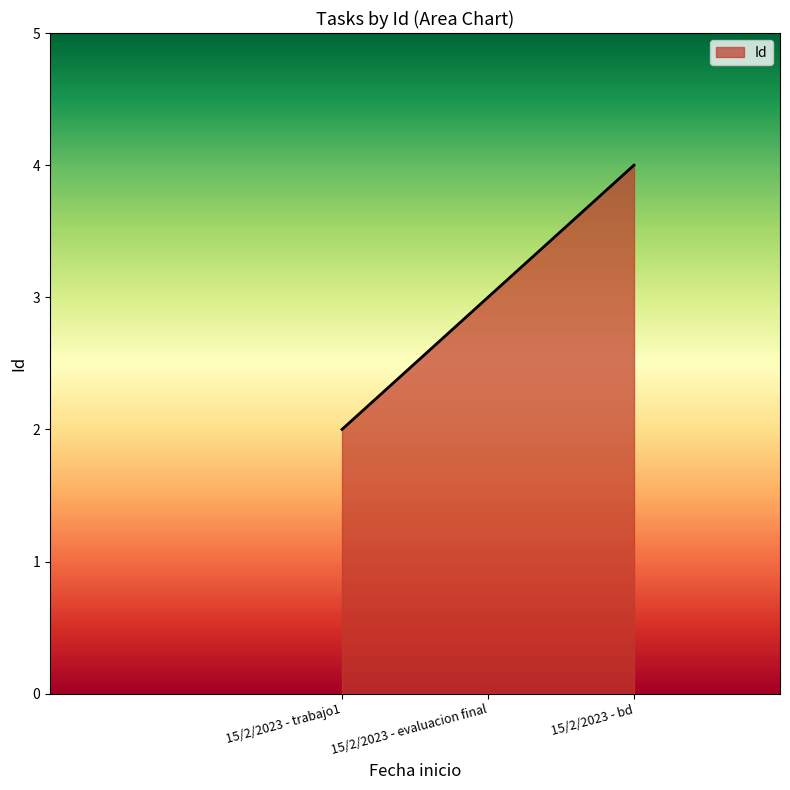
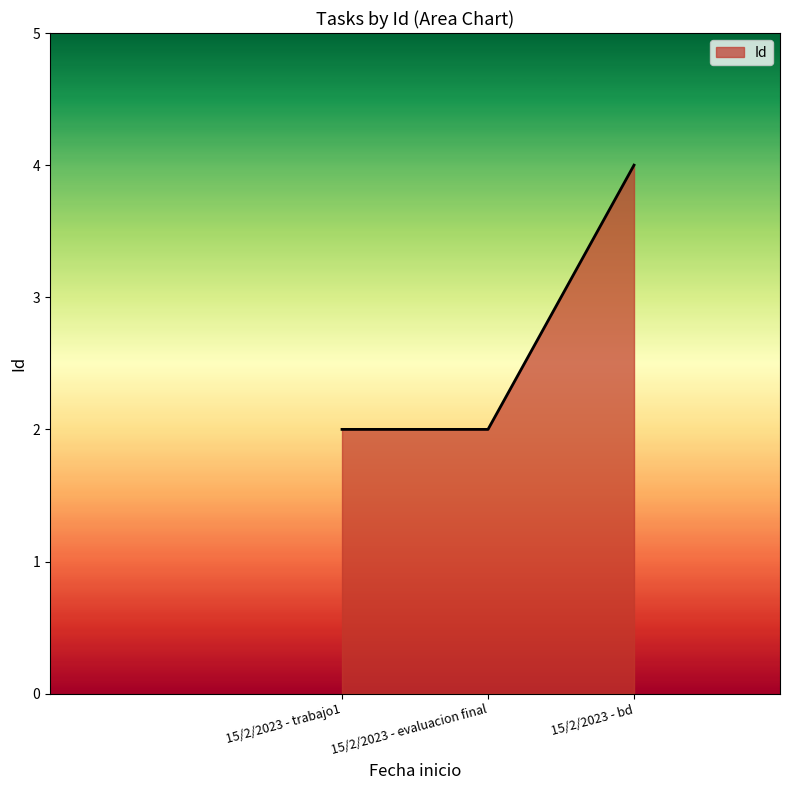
15/2/2023 - evaluacion final: 3 -> 2
